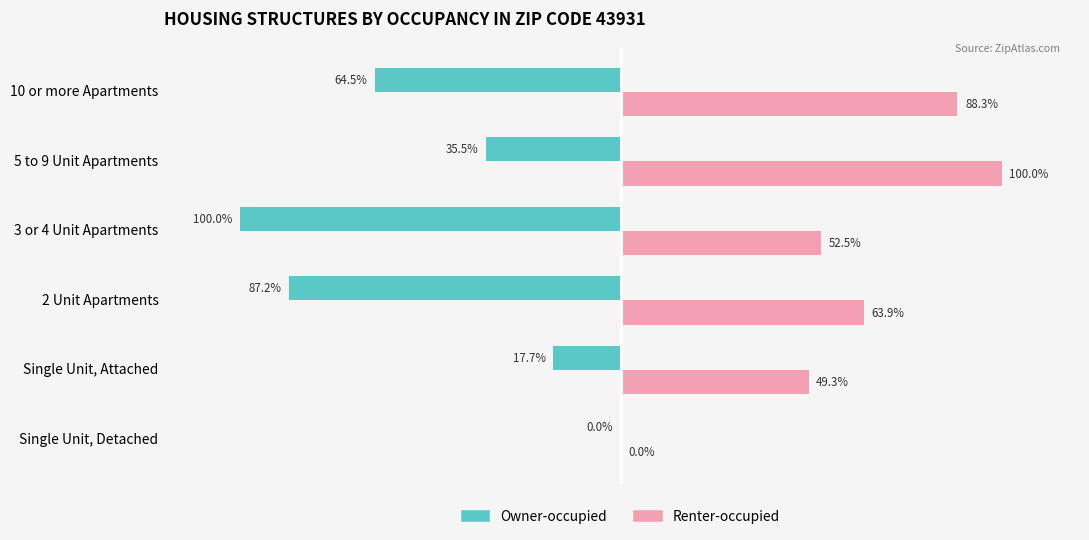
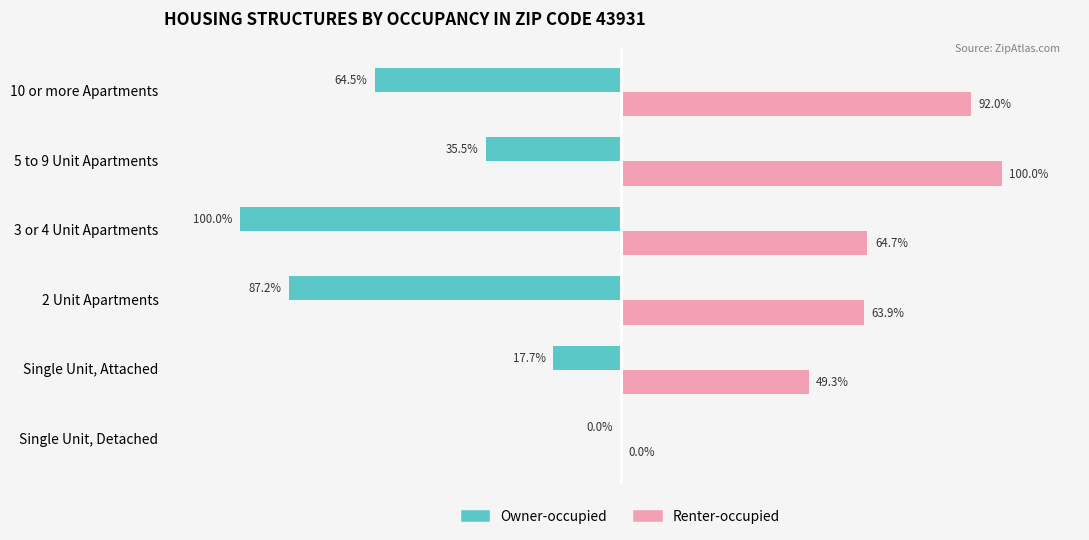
Renter-occupied, 10 or more Apartments: 88.3% -> 92.0%
Renter-occupied, 3 or 4 Unit Apartments: 52.5% -> 64.7%
